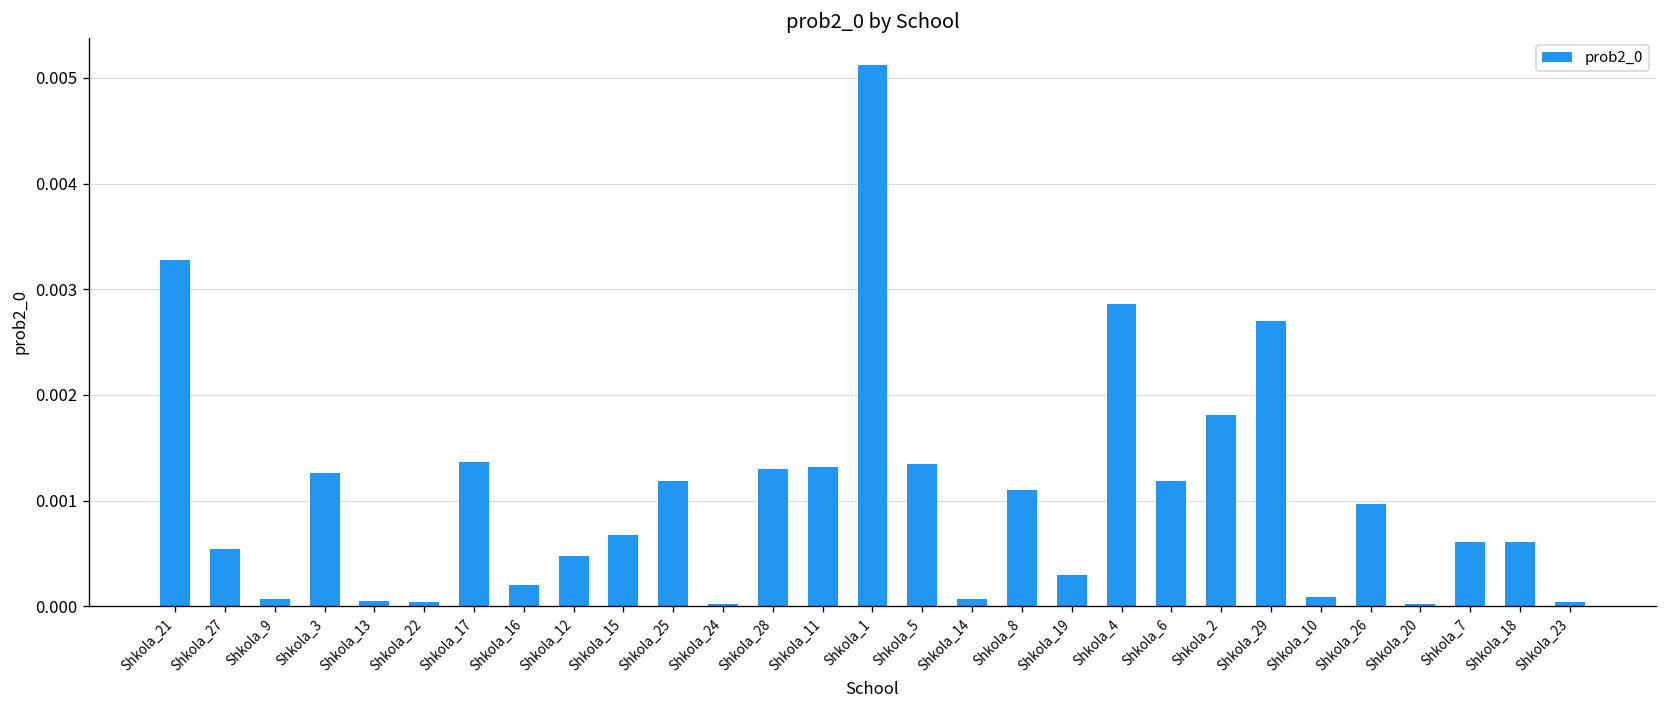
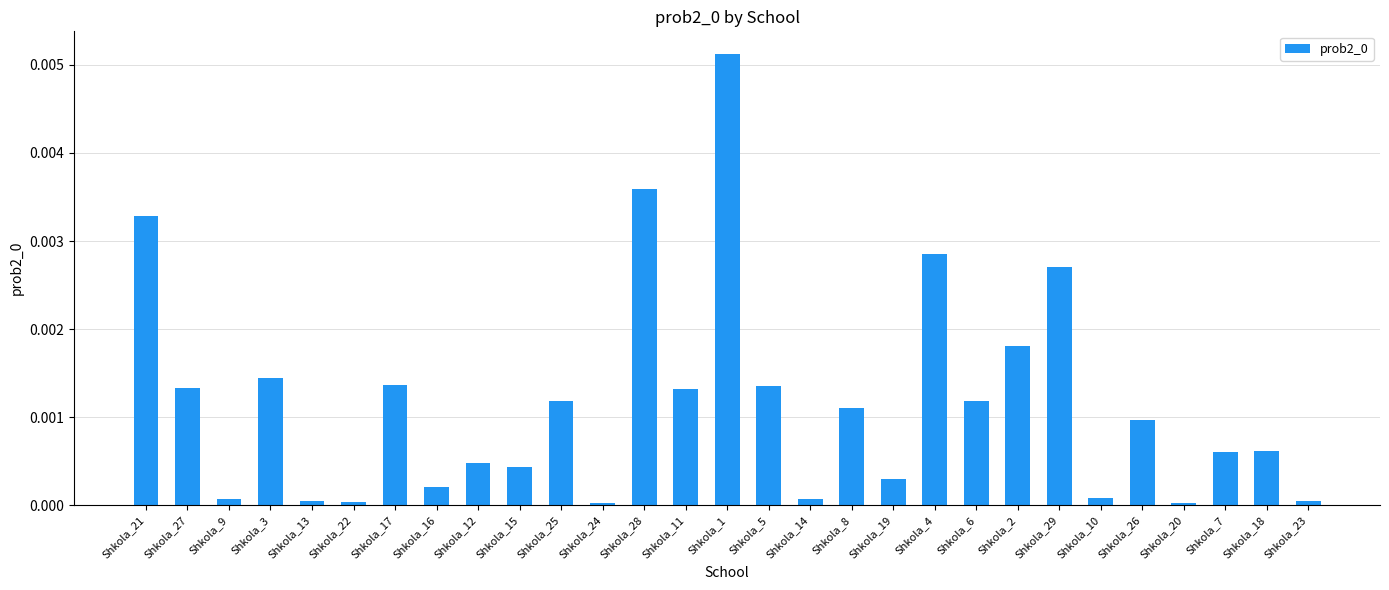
Shkola_27: 0.0005 -> 0.0013
Shkola_3: 0.0013 -> 0.0014
Shkola_15: 0.0007 -> 0.0004
Shkola_28: 0.0013 -> 0.0036
